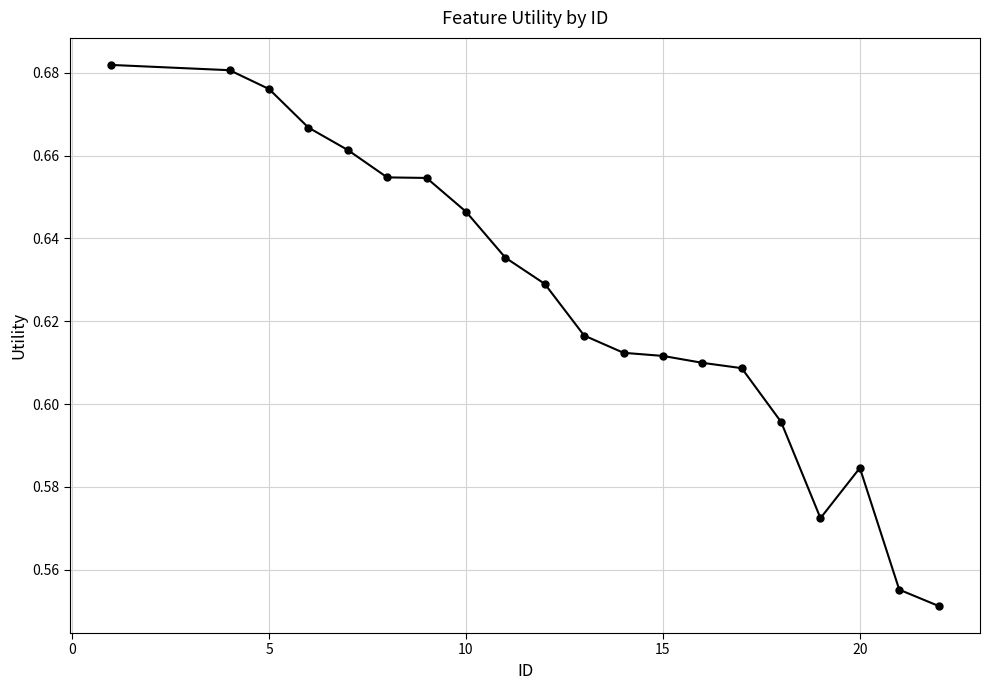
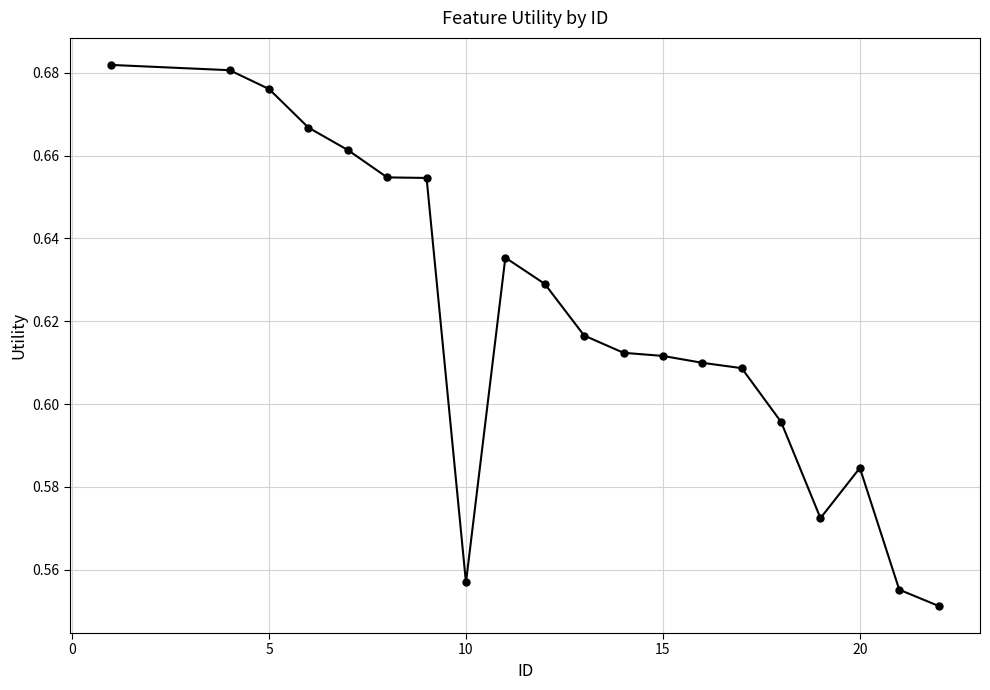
10: 0.646 -> 0.557
